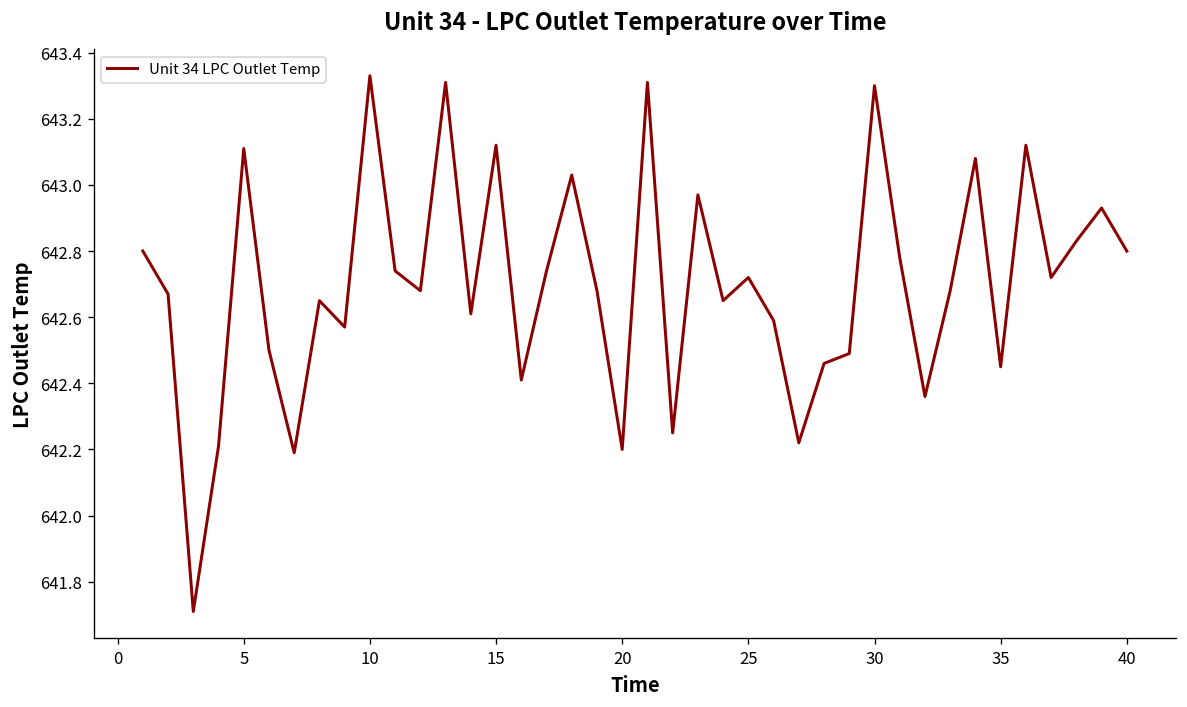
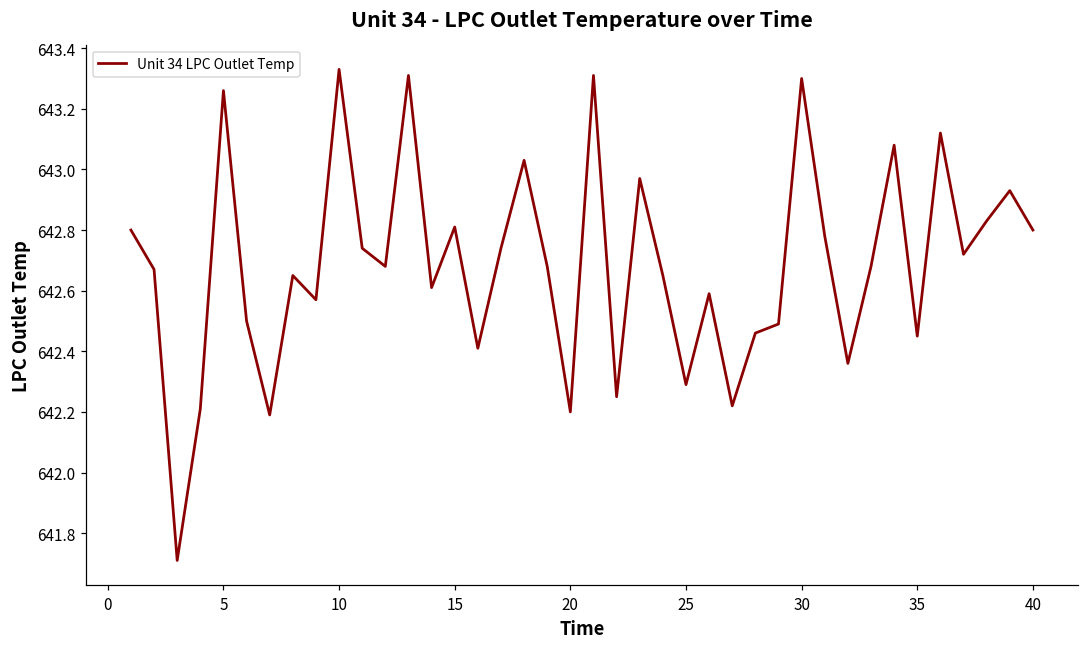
5: 643.11 -> 643.26
15: 643.12 -> 642.81
25: 642.72 -> 642.29
